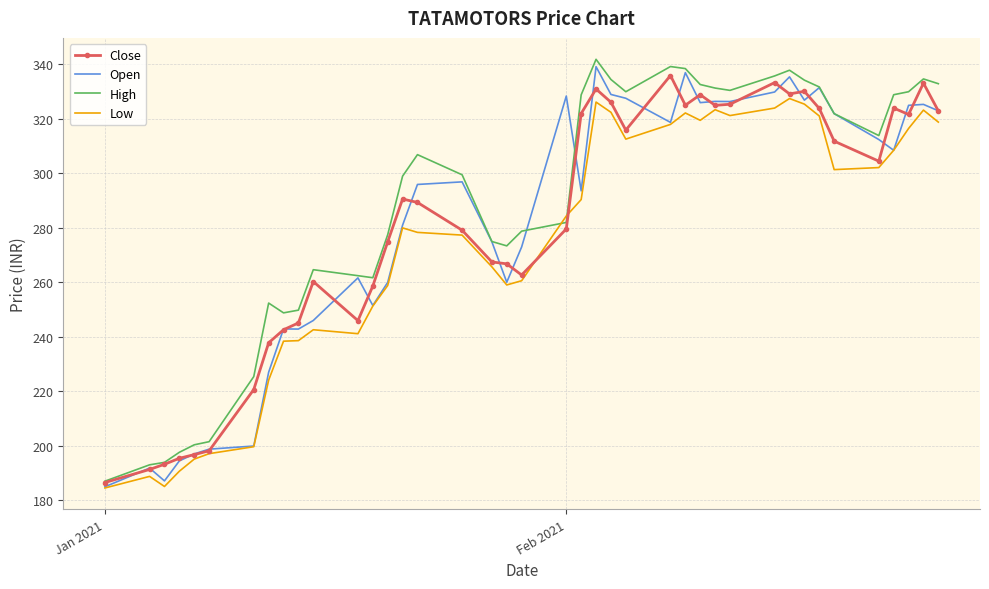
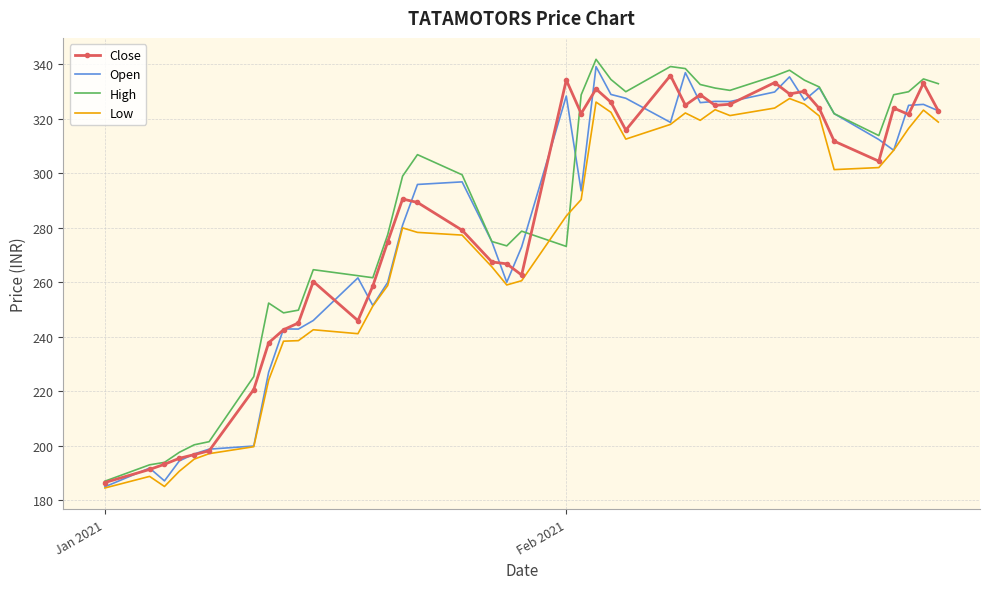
Close, Feb 2021: 280 -> 334
High, Feb 2021: 282 -> 273
